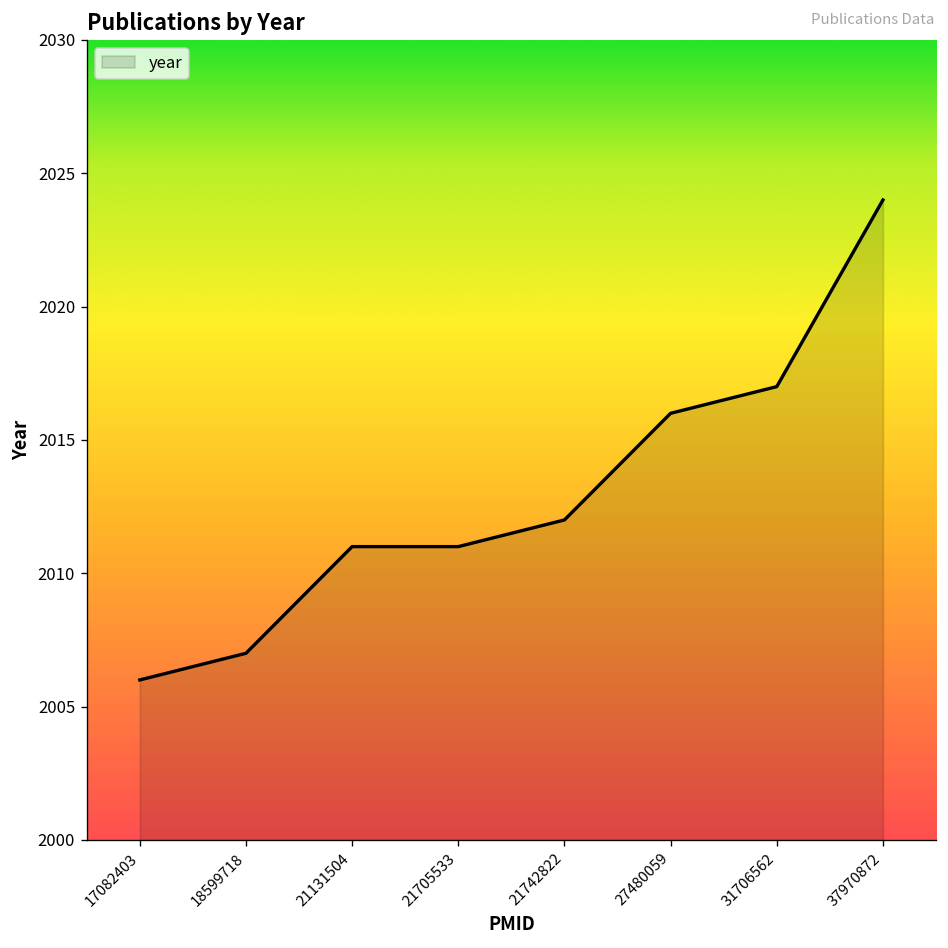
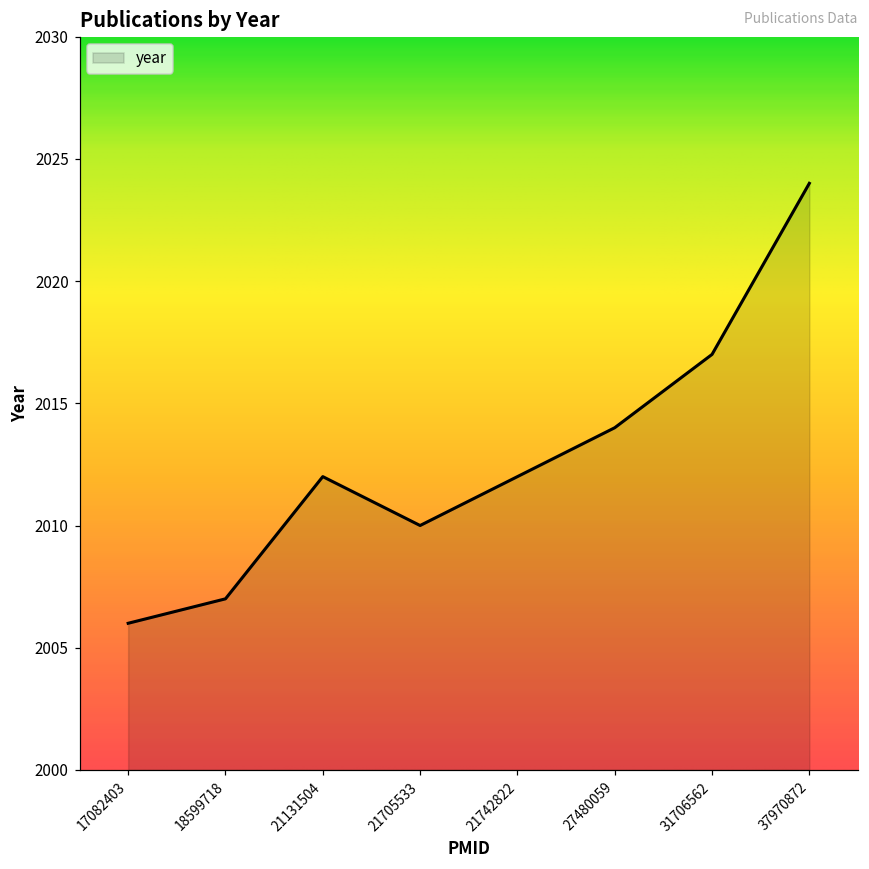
21131504: 2011 -> 2012
21705533: 2011 -> 2010
27480059: 2016 -> 2014
